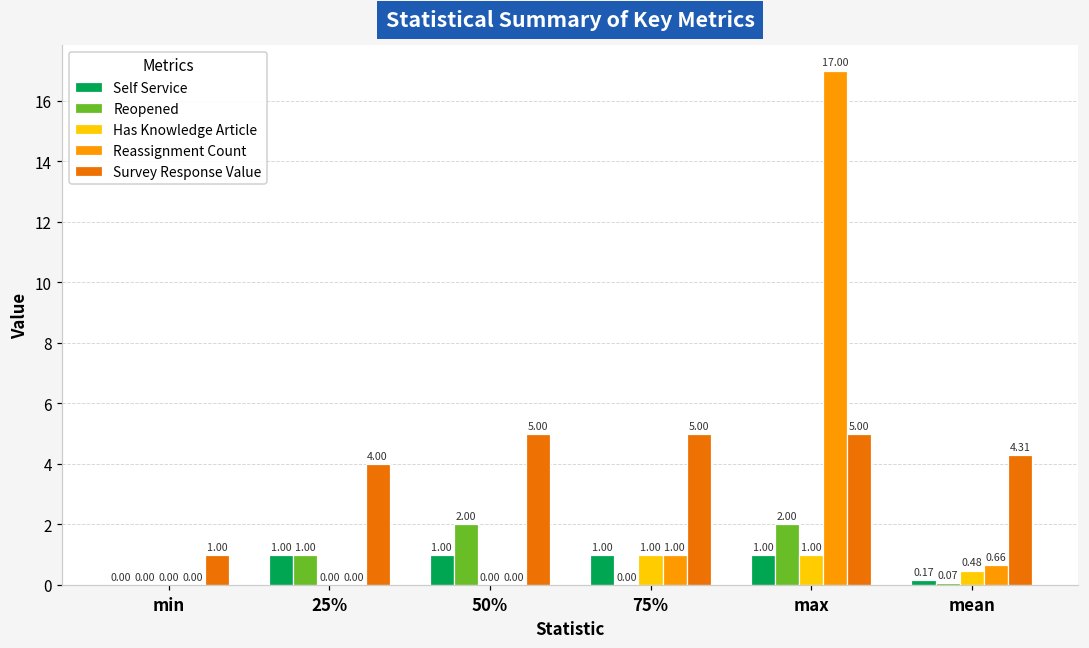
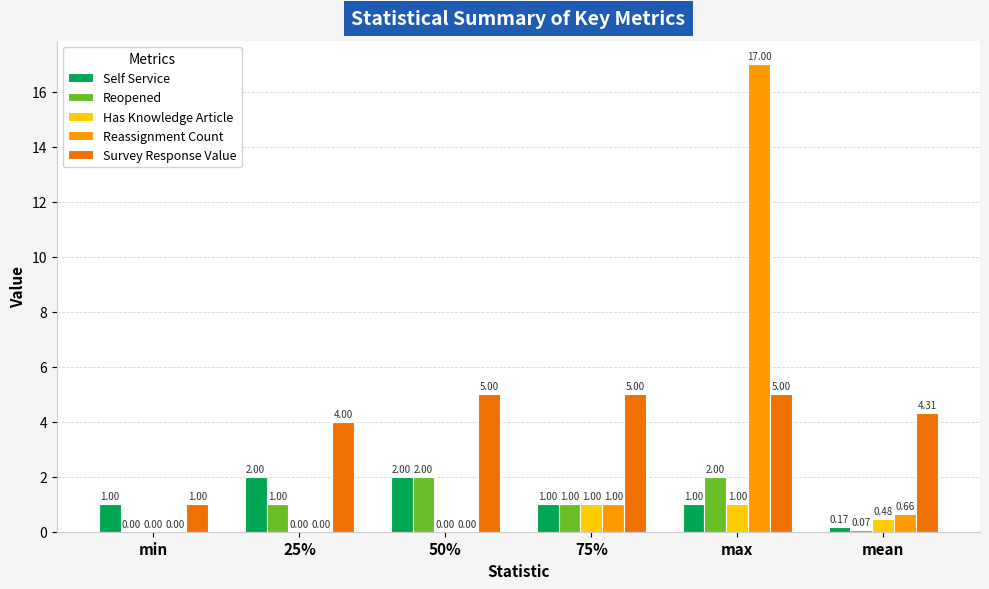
Self Service, min: 0.00 -> 1.00
Self Service, 25%: 1.00 -> 2.00
Self Service, 50%: 1.00 -> 2.00
Reopened, 75%: 0.00 -> 1.00
